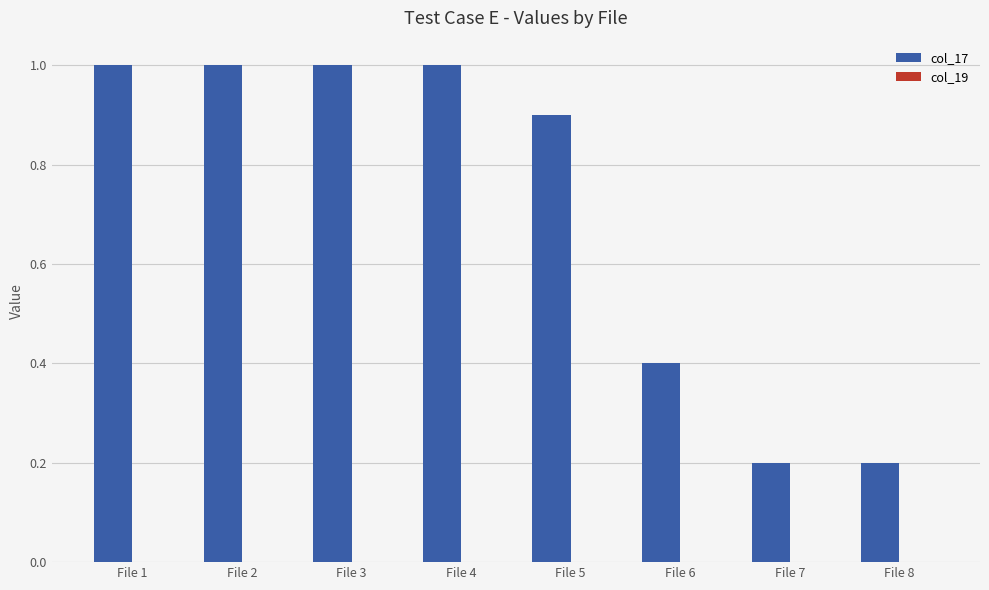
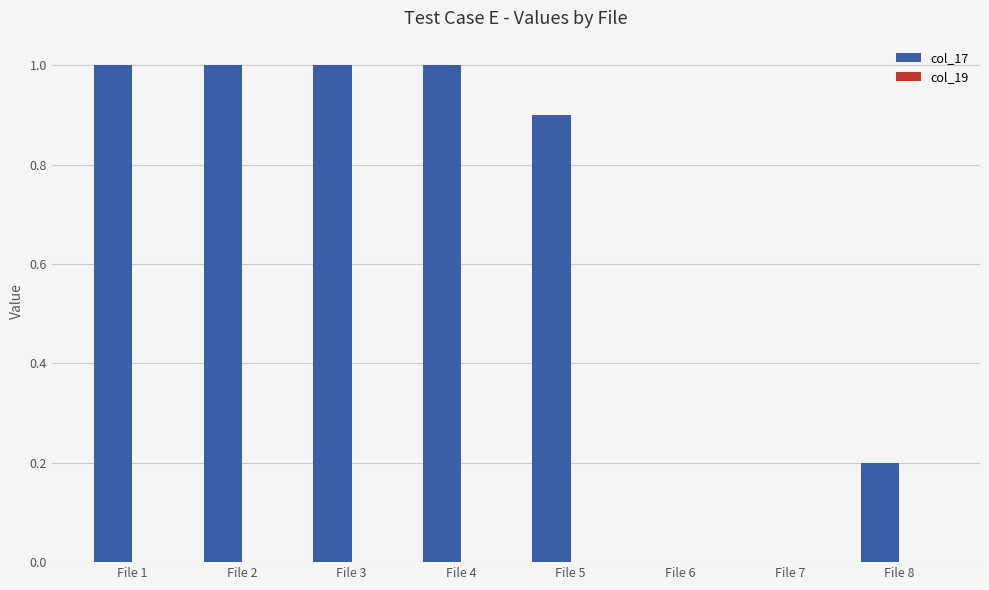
col_17, File 6: 0.4 -> 0.0
col_17, File 7: 0.2 -> 0.0
